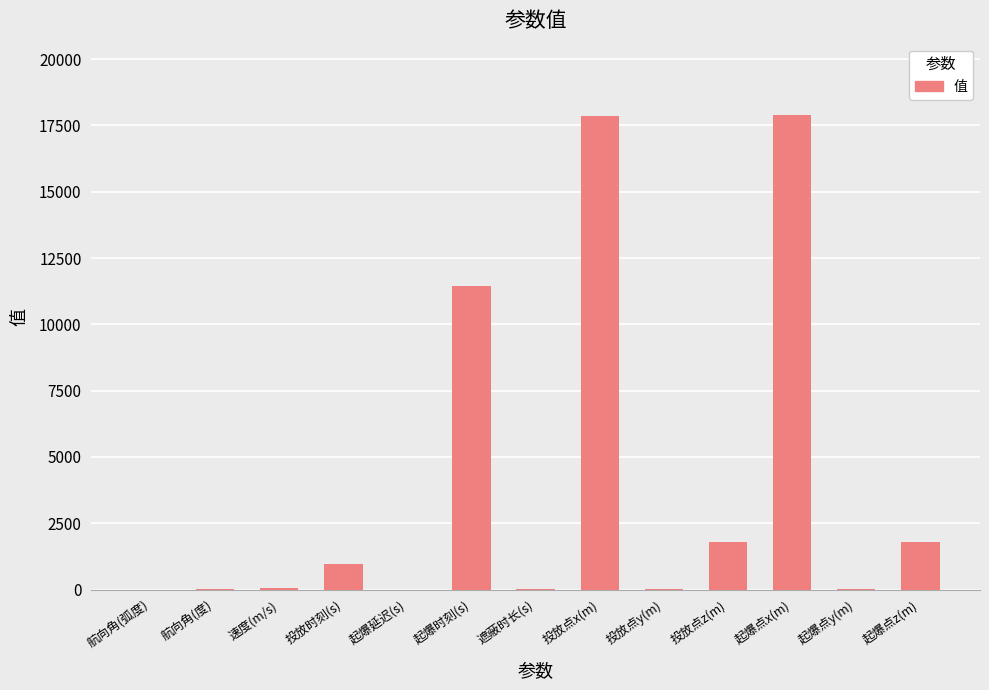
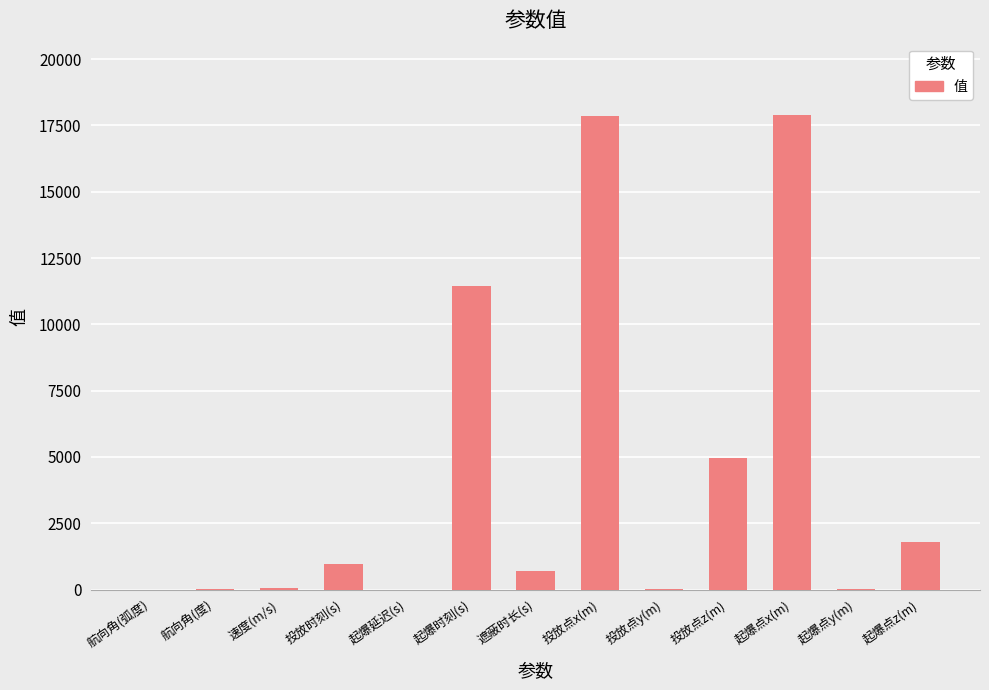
遮蔽时长(s): 0 -> 700
投放点z(m): 1800 -> 5000
